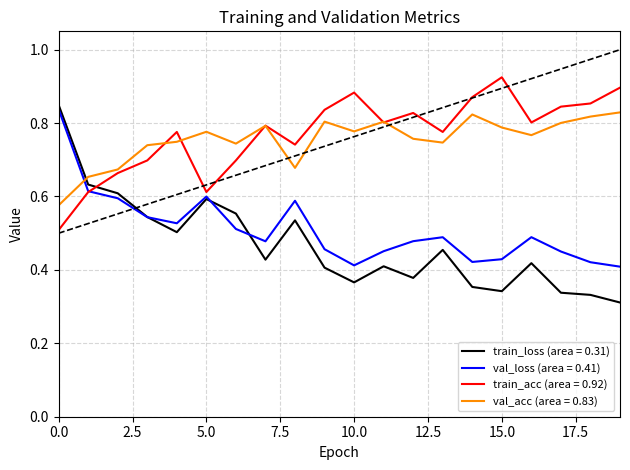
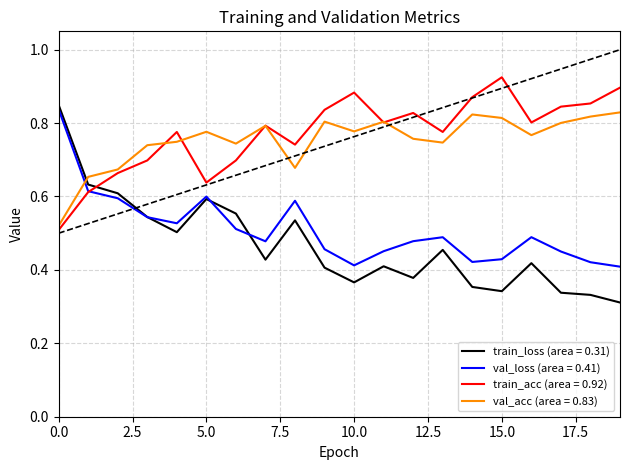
val_acc (area = 0.83), 0.0: 0.58 -> 0.52
train_acc (area = 0.92), 5.0: 0.61 -> 0.64
val_acc (area = 0.83), 15.0: 0.79 -> 0.81
